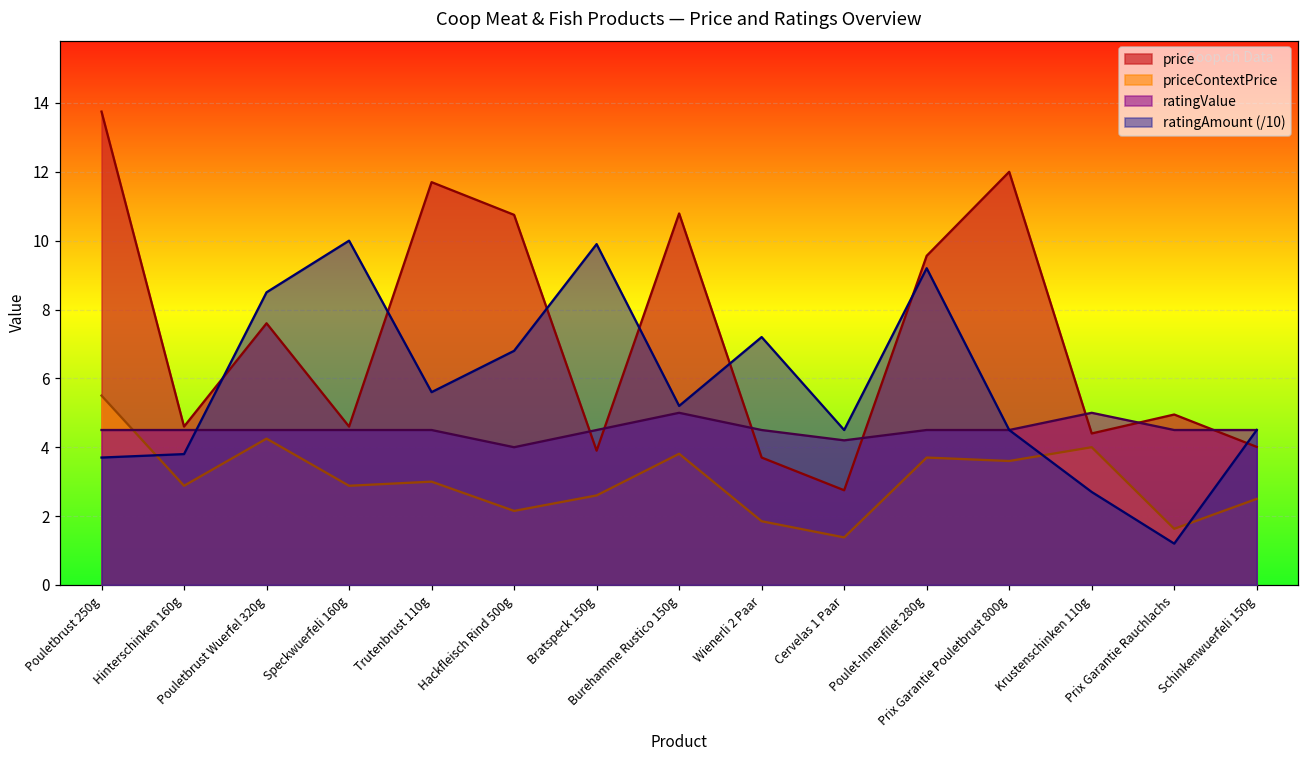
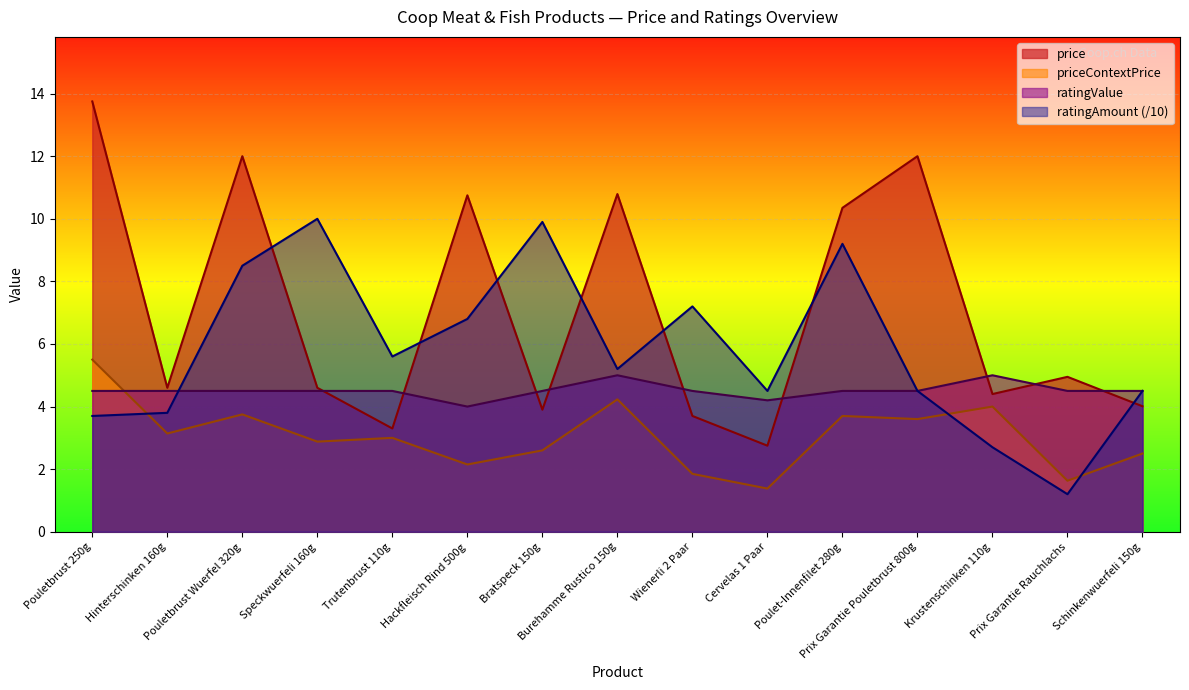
priceContextPrice, Hinterschinken 160g: 2.9 -> 3.1
price, Pouletbrust Wuerfel 320g: 7.6 -> 12.0
priceContextPrice, Pouletbrust Wuerfel 320g: 4.3 -> 3.8
price, Trutenbrust 110g: 11.7 -> 3.3
priceContextPrice, Burehamme Rustico 150g: 3.8 -> 4.2
price, Poulet-Innenfilet 280g: 9.6 -> 10.4
